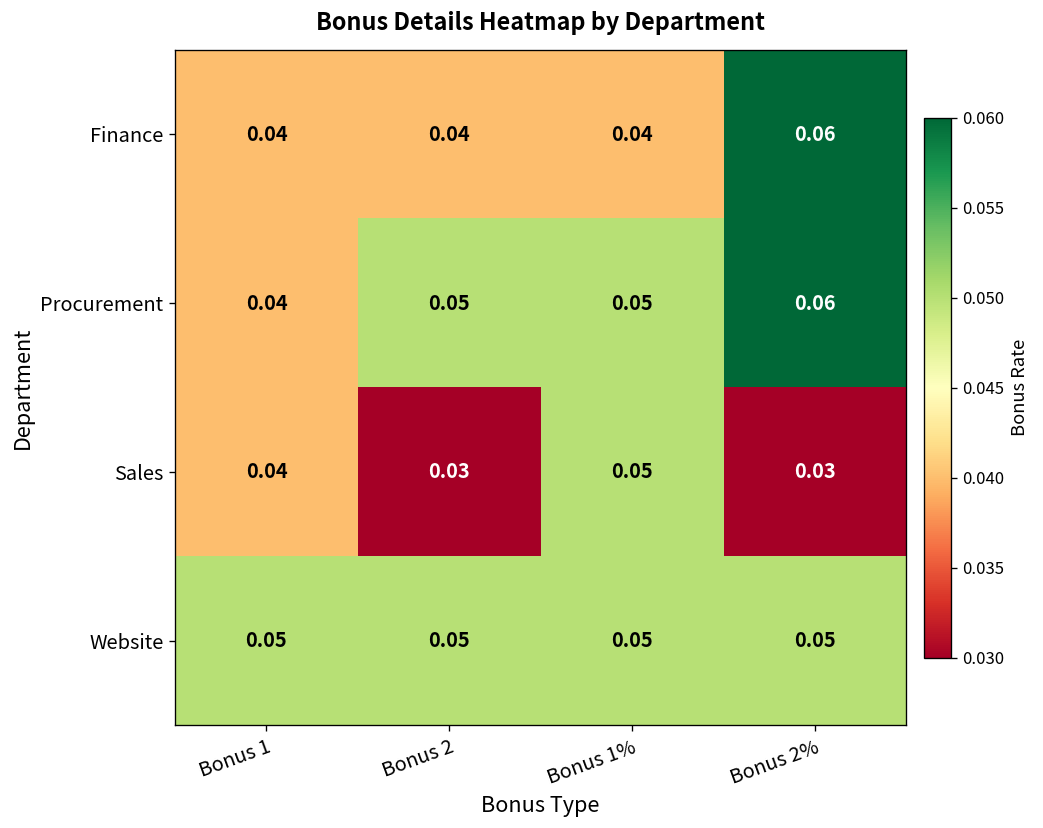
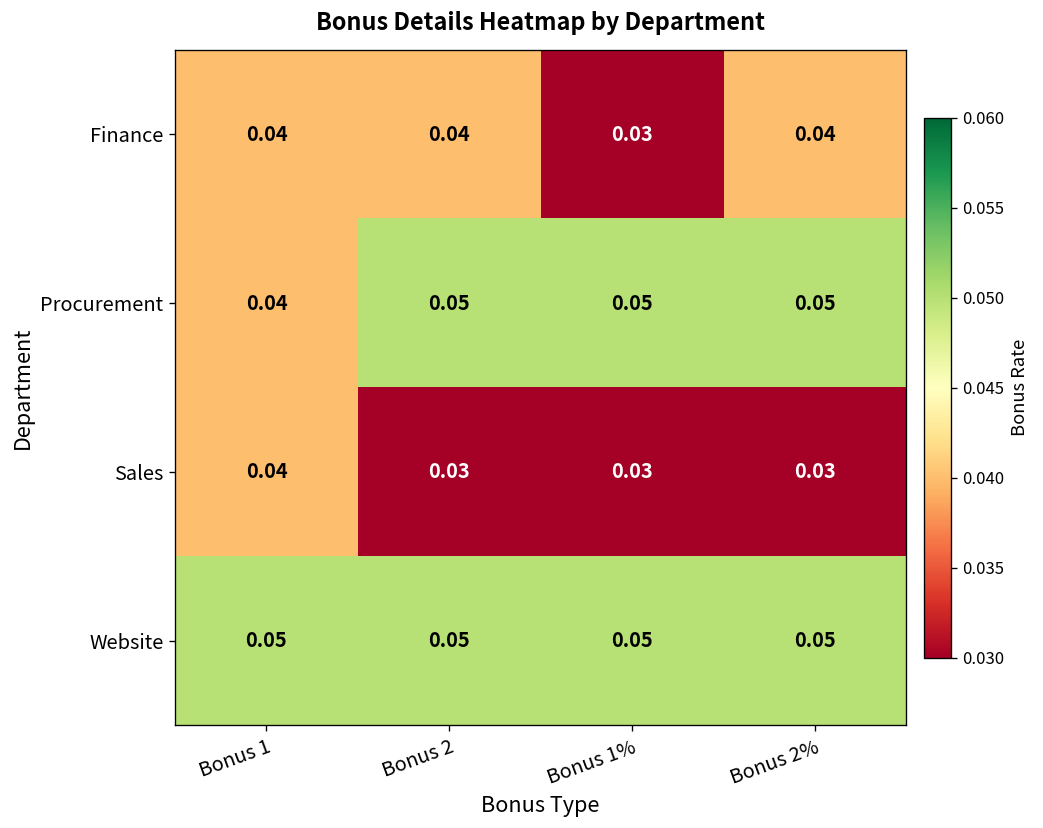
Finance, Bonus 1%: 0.04 -> 0.03
Finance, Bonus 2%: 0.06 -> 0.04
Procurement, Bonus 2%: 0.06 -> 0.05
Sales, Bonus 1%: 0.05 -> 0.03
